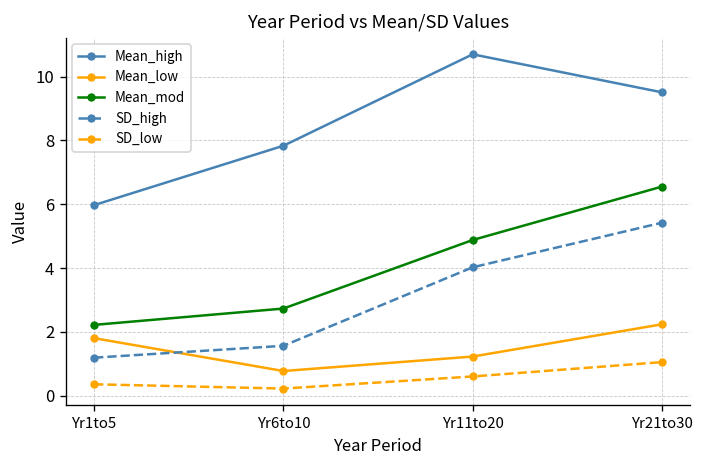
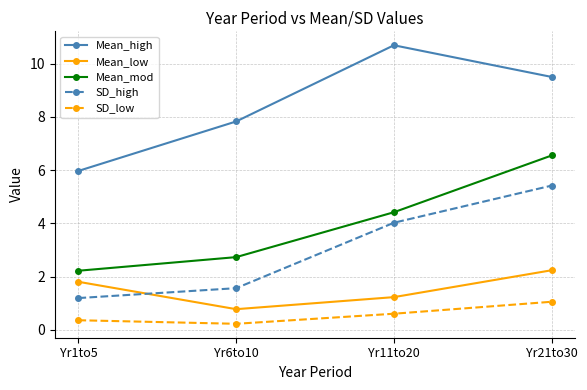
Mean_mod, Yr11to20: 4.9 -> 4.4
